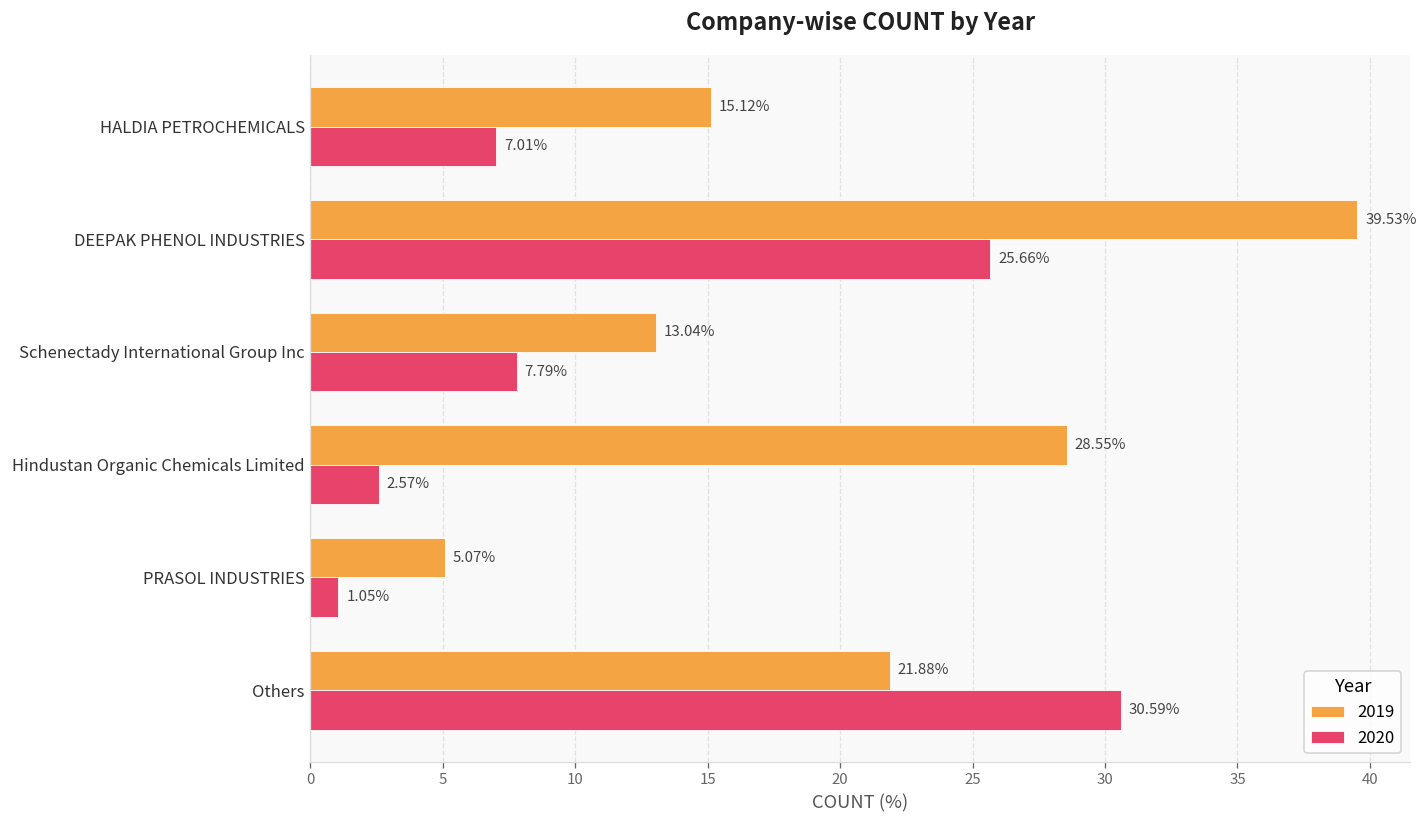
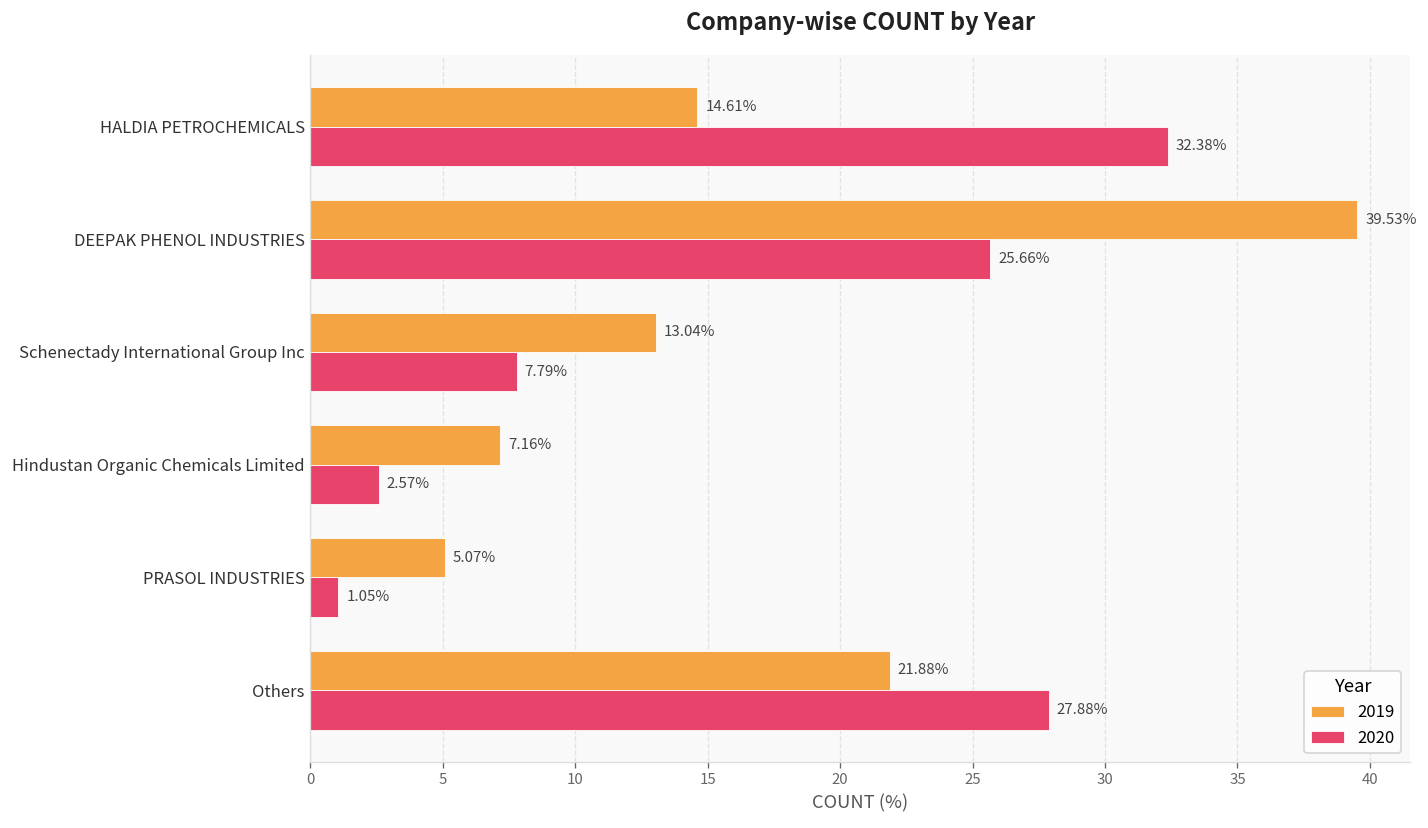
2019, HALDIA PETROCHEMICALS: 15.12% -> 14.61%
2020, HALDIA PETROCHEMICALS: 7.01% -> 32.38%
2019, Hindustan Organic Chemicals Limited: 28.55% -> 7.16%
2020, Others: 30.59% -> 27.88%
